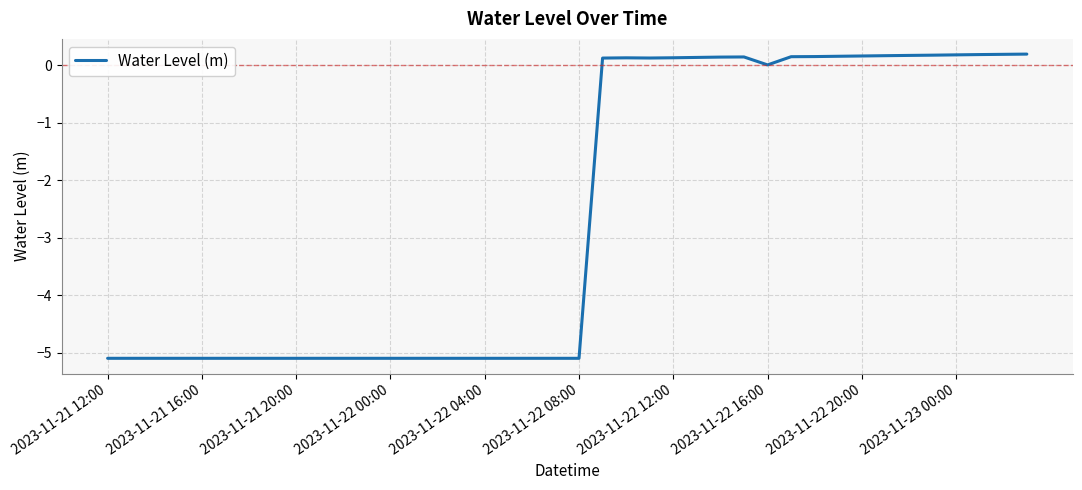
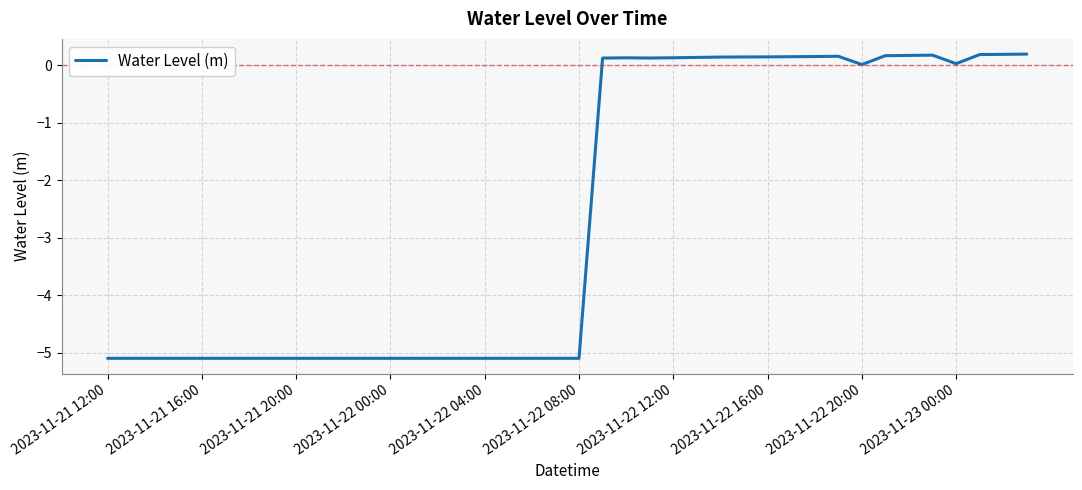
2023-11-22 16:00: 0.0 -> 0.1
2023-11-22 20:00: 0.2 -> 0.0
2023-11-23 00:00: 0.2 -> 0.0
